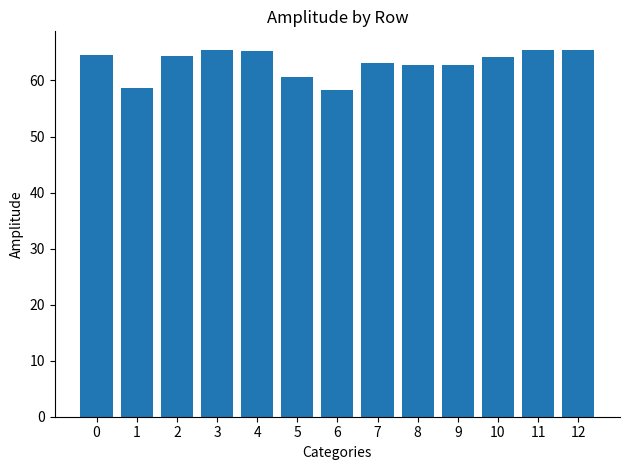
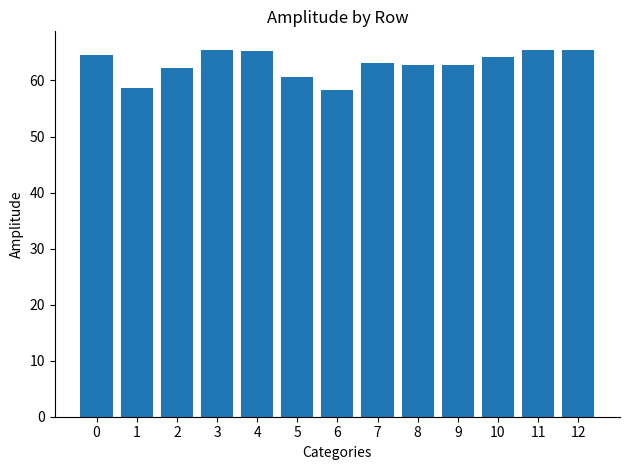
2: 64 -> 62
